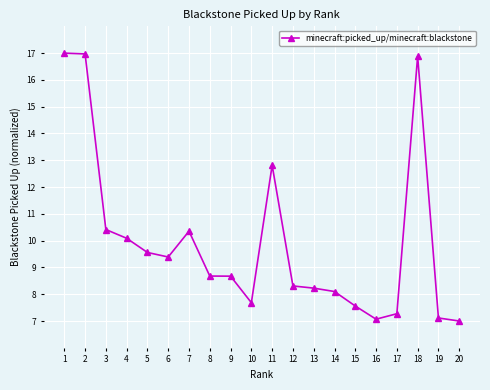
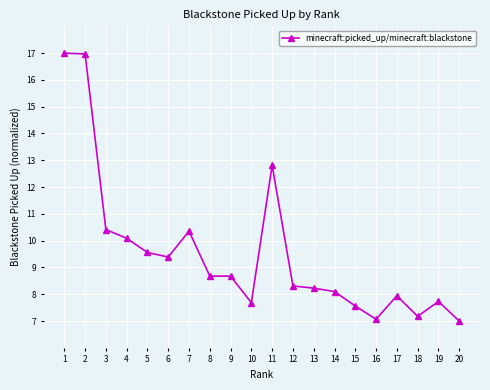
17: 7.3 -> 7.9
18: 16.9 -> 7.2
19: 7.1 -> 7.7
